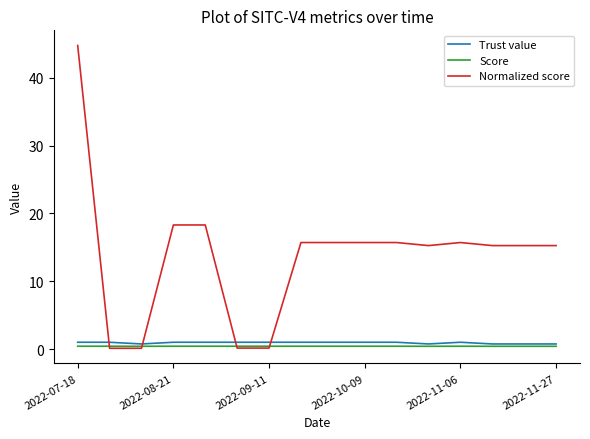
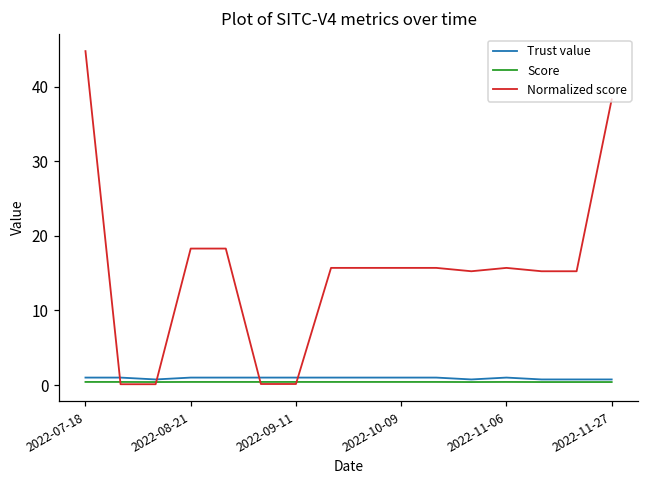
Normalized score, 2022-11-27: 15 -> 38
